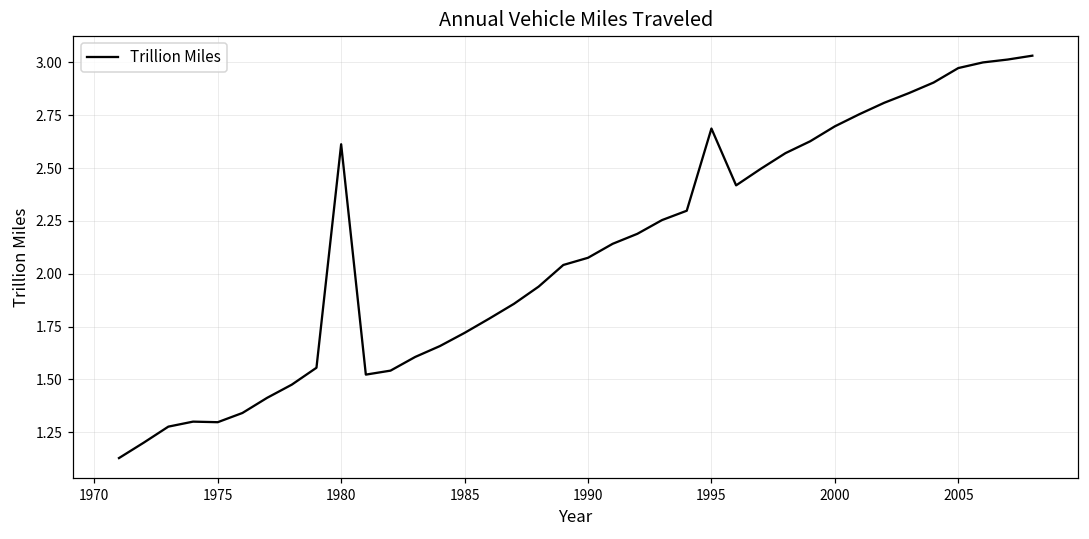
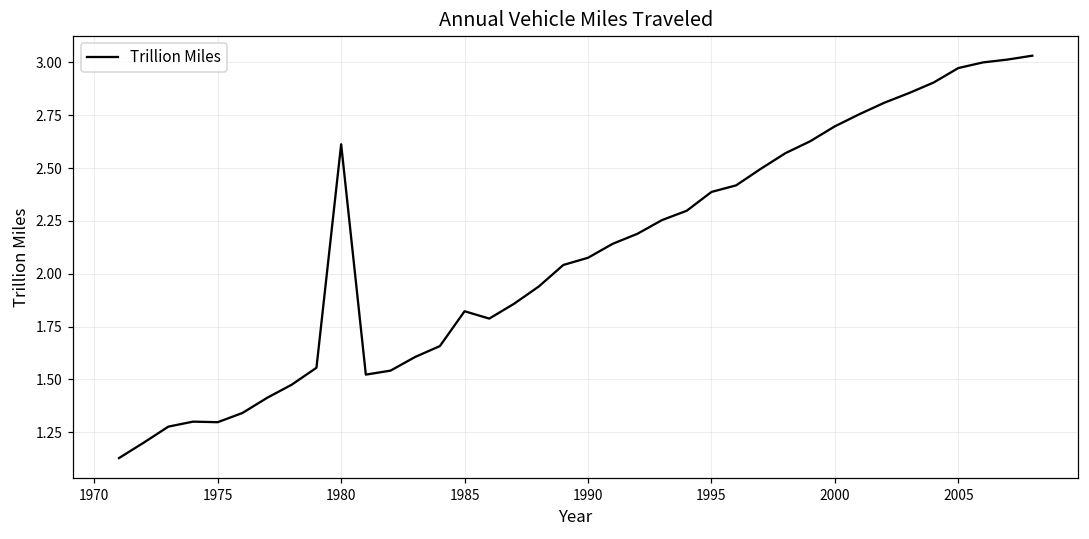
1985: 1.72 -> 1.82
1995: 2.69 -> 2.39
